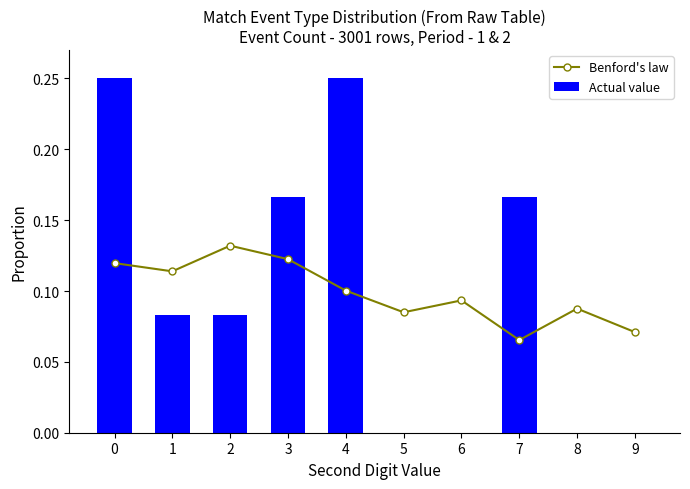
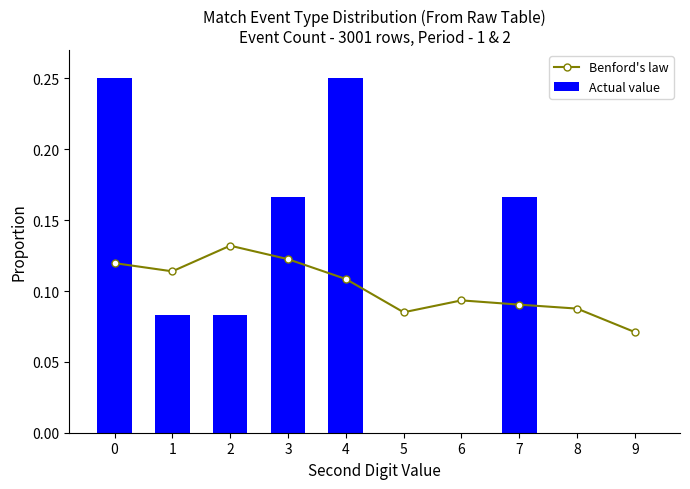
Benford's law, 4: 0.100 -> 0.109
Benford's law, 7: 0.065 -> 0.090
